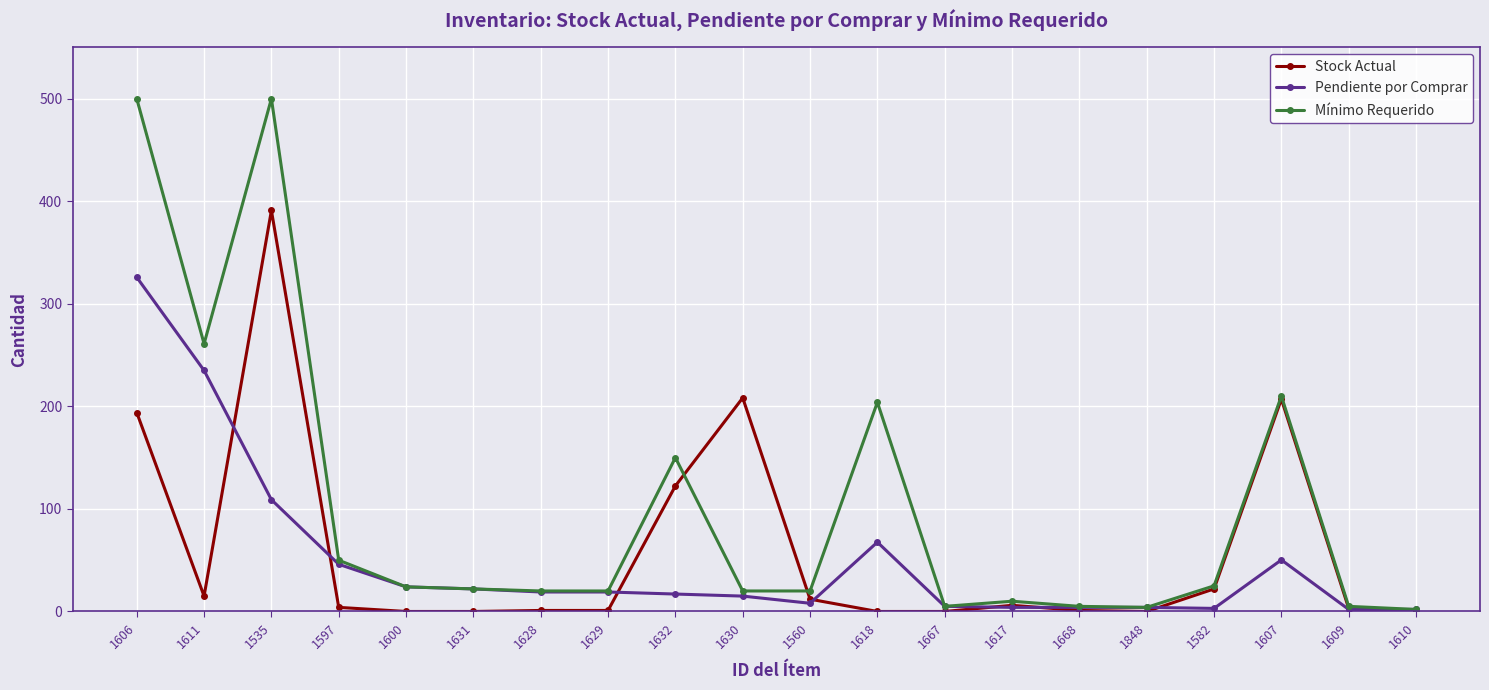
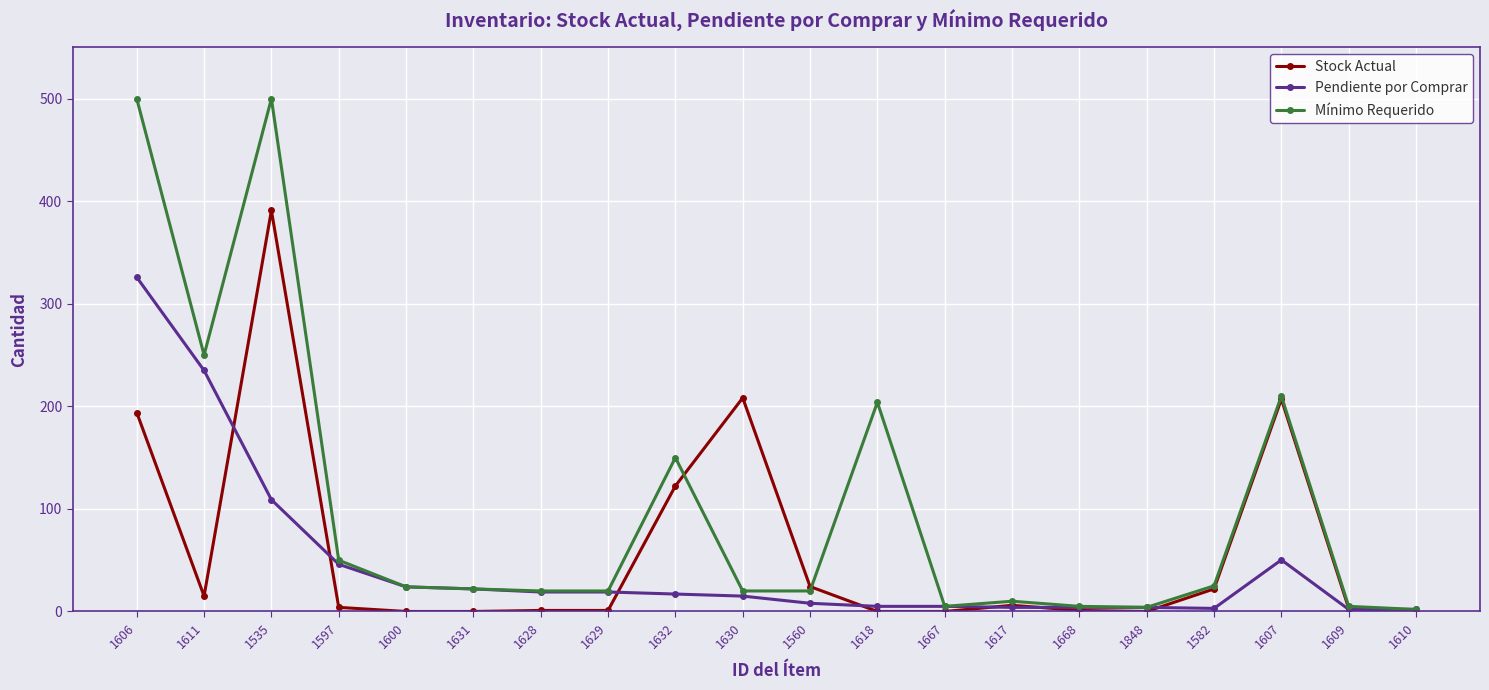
Mínimo Requerido, 1611: 261 -> 250
Stock Actual, 1560: 12 -> 24
Pendiente por Comprar, 1618: 68 -> 5
